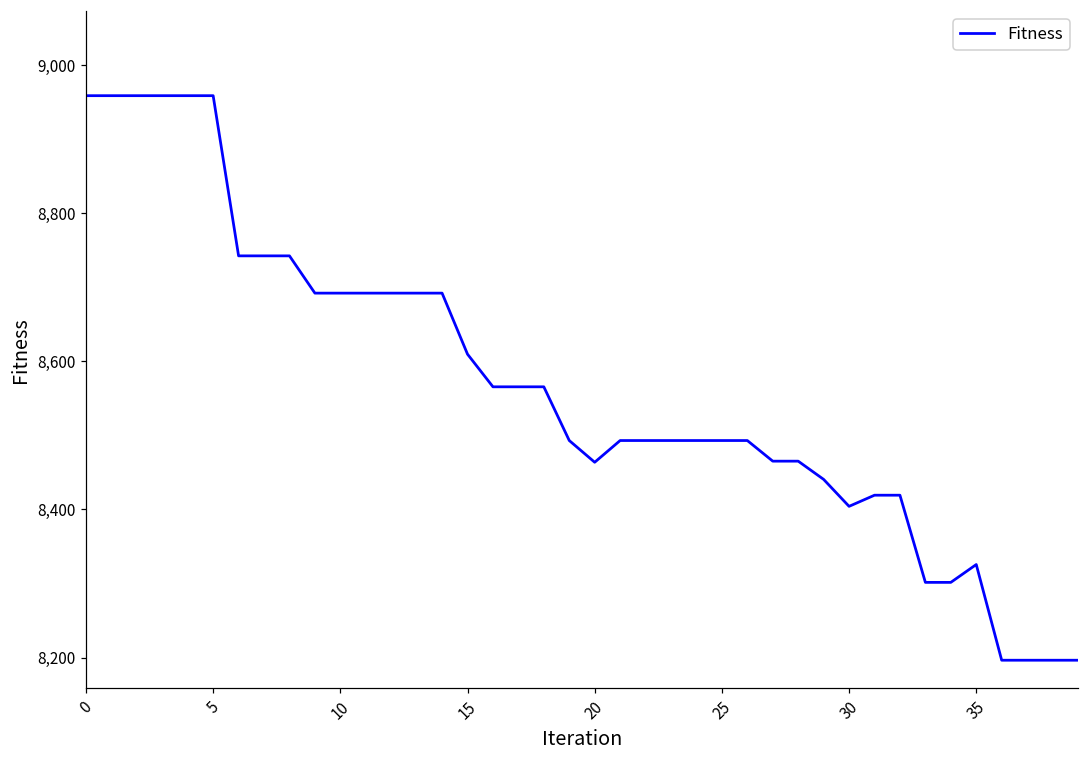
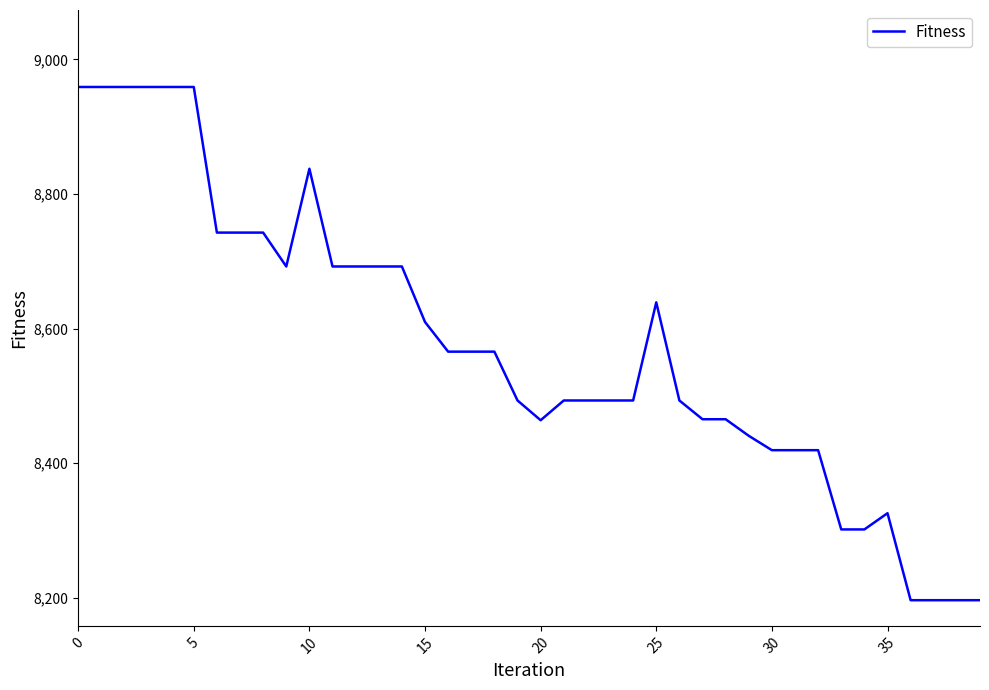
10: 8,690 -> 8,840
25: 8,490 -> 8,640
30: 8,400 -> 8,420
